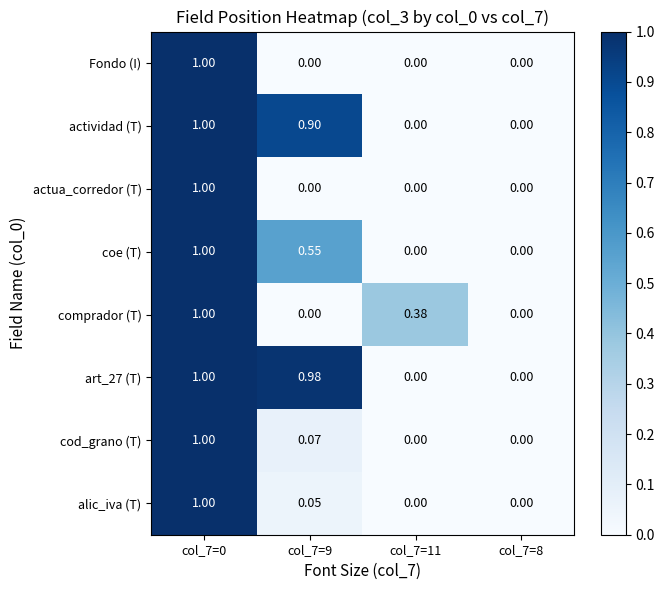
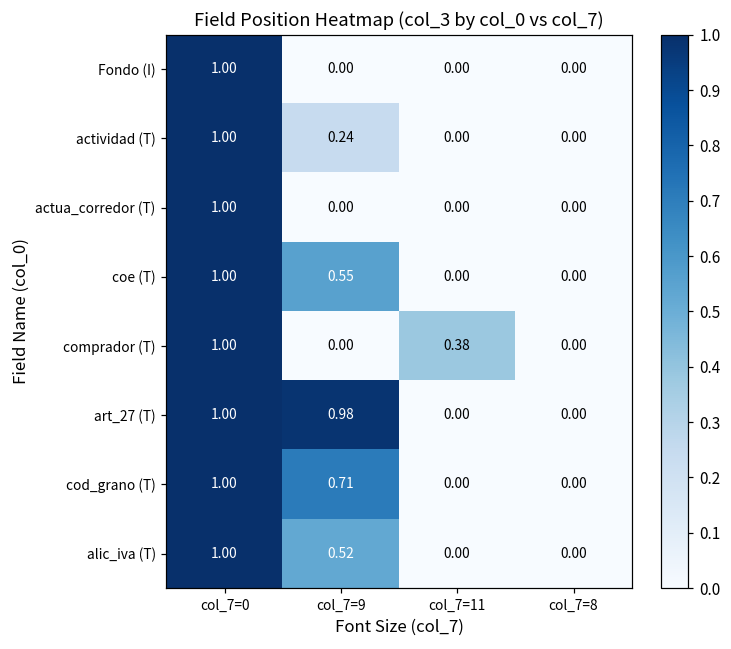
actividad (T), col_7=9: 0.90 -> 0.24
cod_grano (T), col_7=9: 0.07 -> 0.71
alic_iva (T), col_7=9: 0.05 -> 0.52
